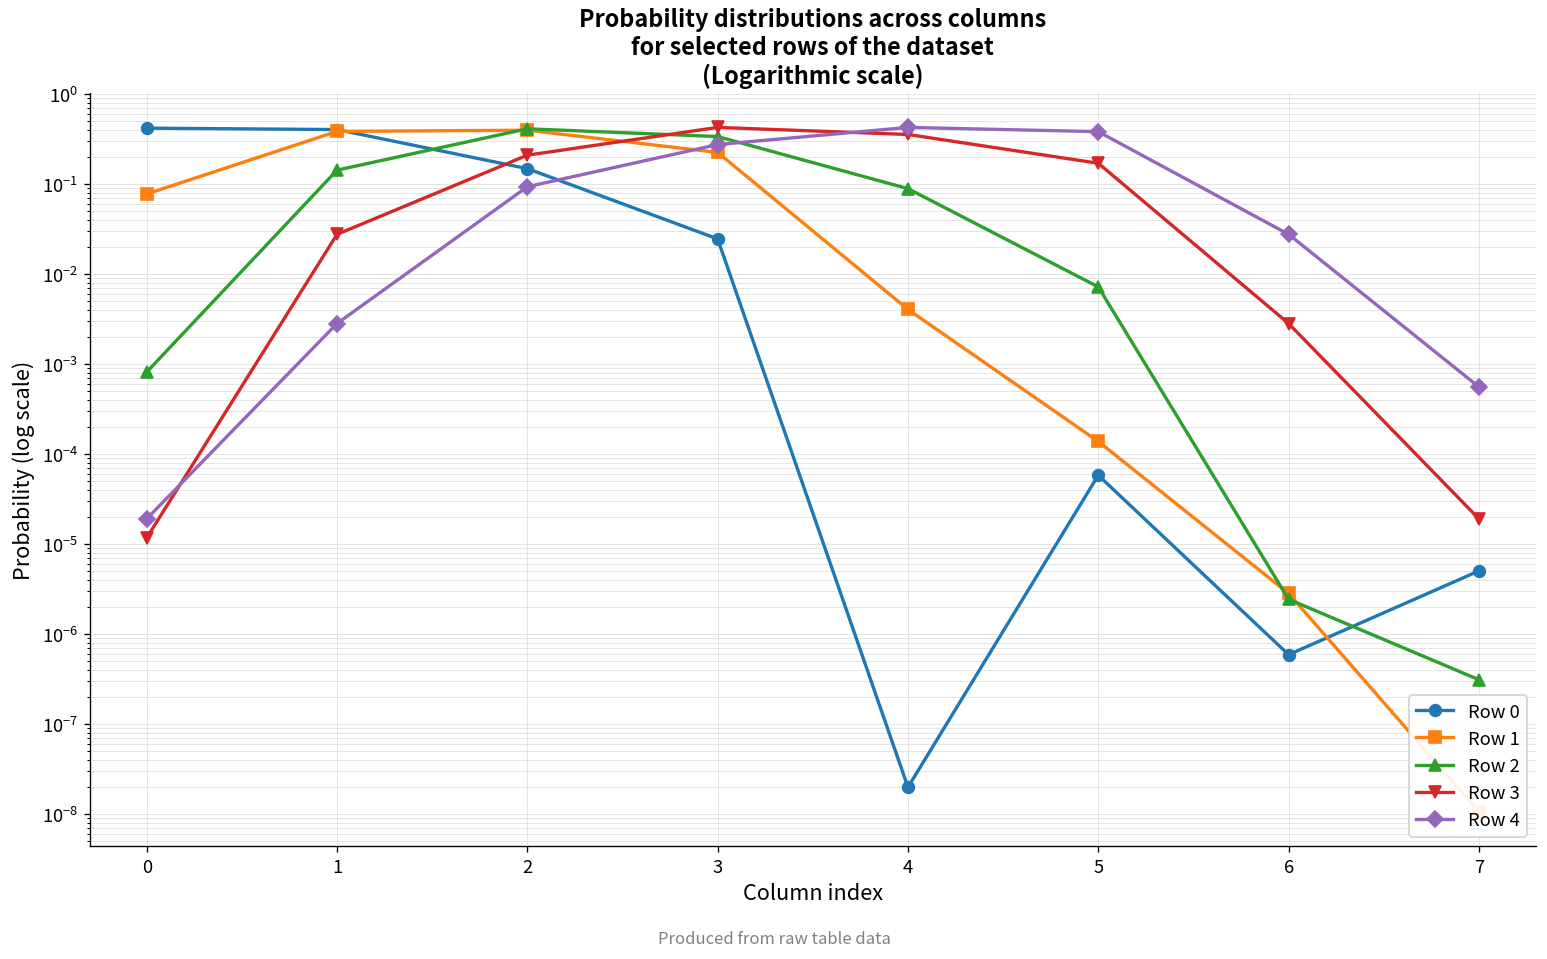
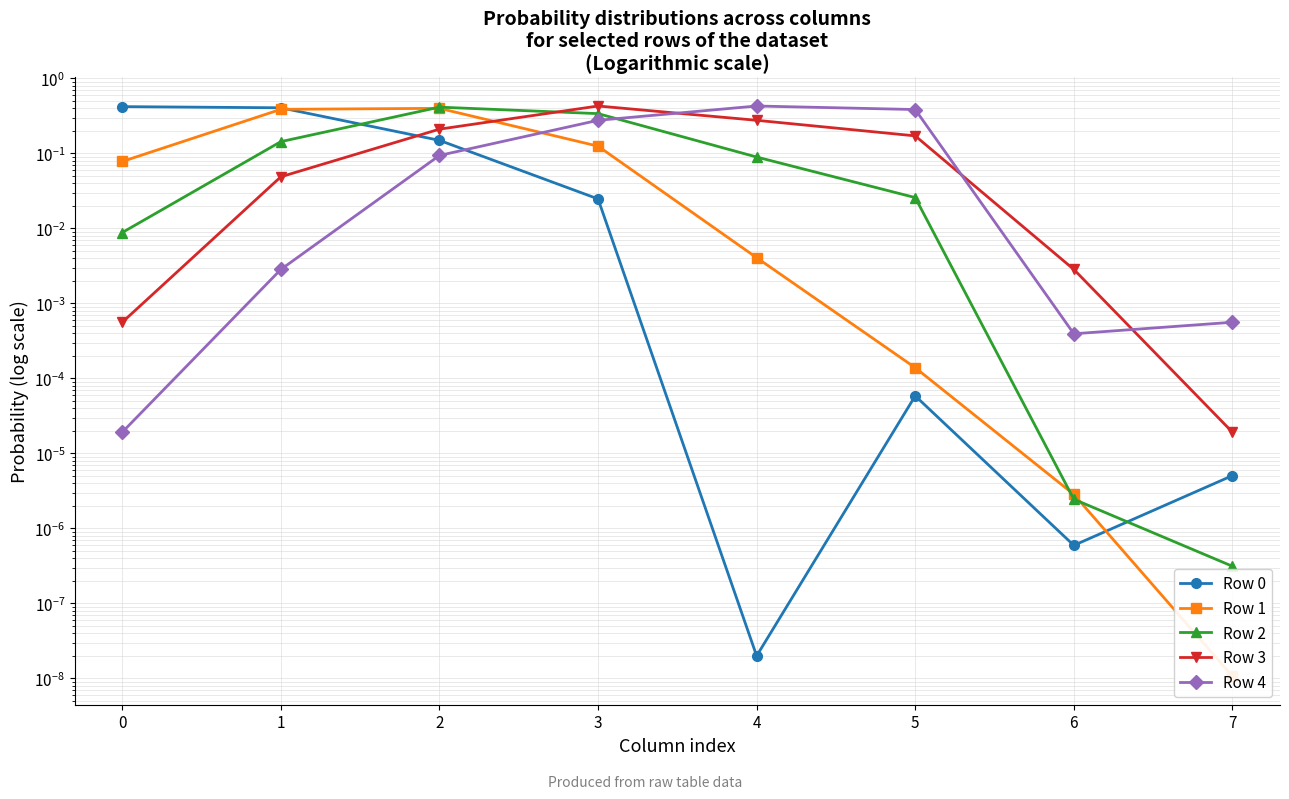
Row 2, 0: 0.0008 -> 0.009
Row 3, 0: 0.000012 -> 0.0006
Row 3, 1: 0.028 -> 0.05
Row 1, 3: 0.23 -> 0.12
Row 3, 4: 0.4 -> 0.28
Row 2, 5: 0.007 -> 0.026
Row 4, 6: 0.028 -> 0.0004
